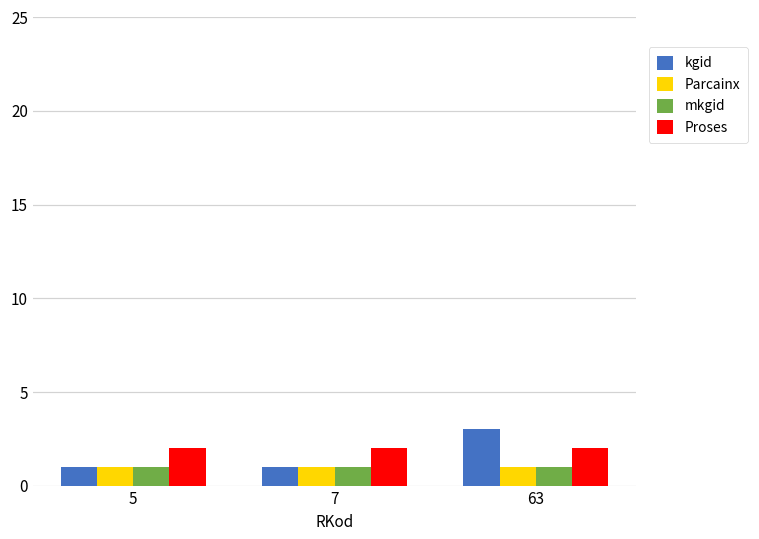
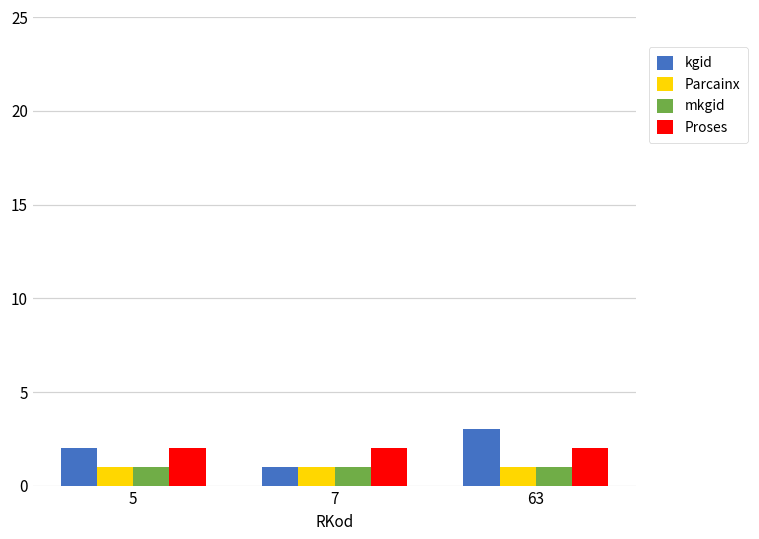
kgid, 5: 1 -> 2
